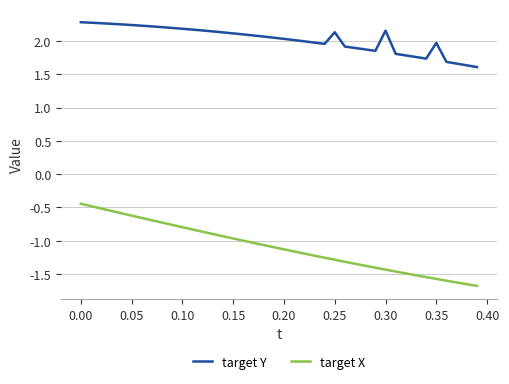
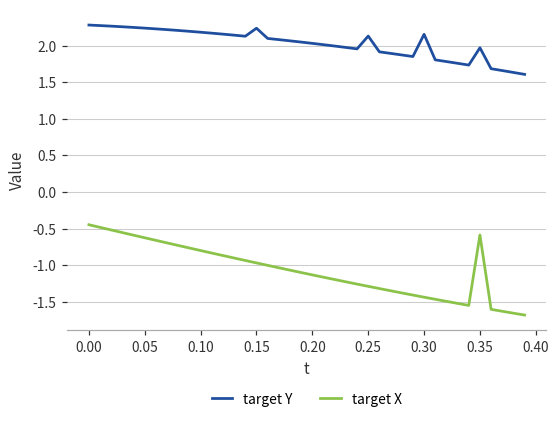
target Y, 0.15: 2.1 -> 2.2
target X, 0.35: -1.6 -> -0.6
